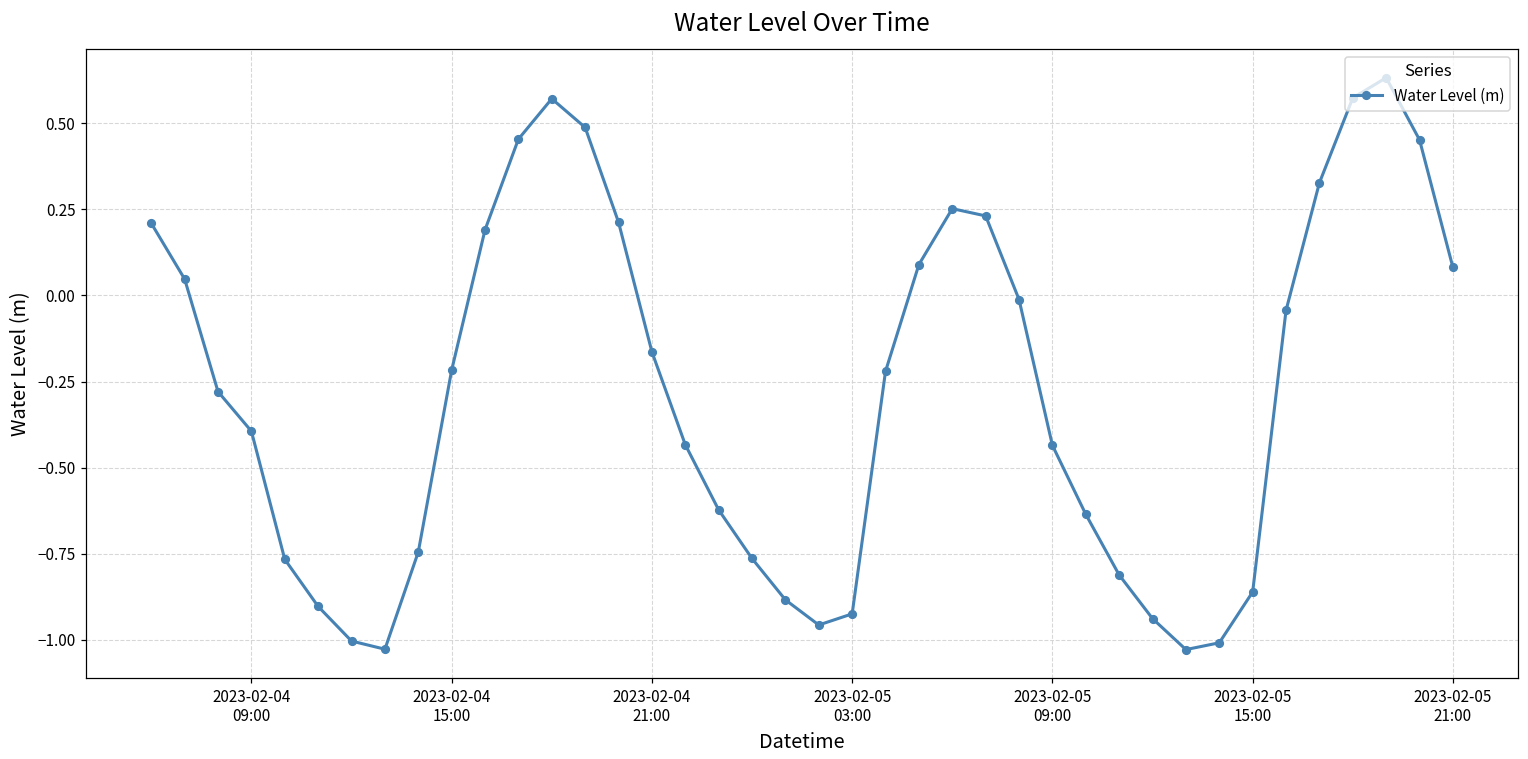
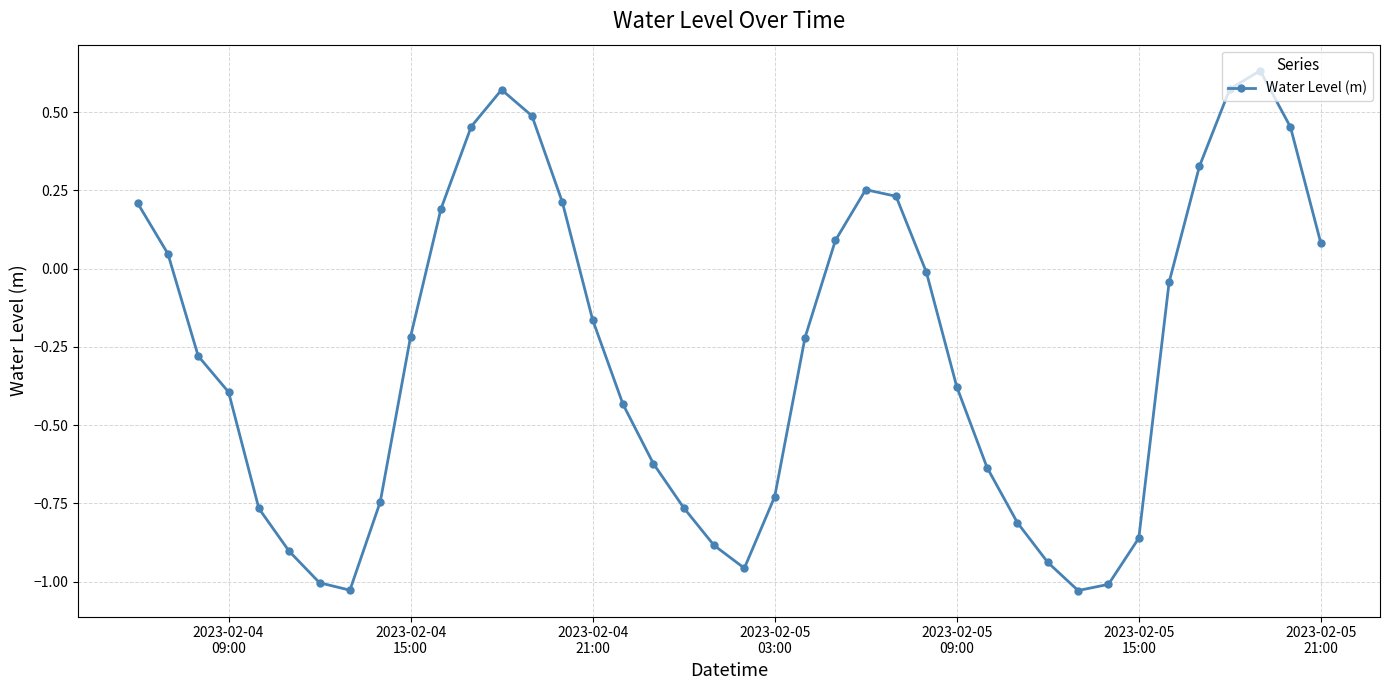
2023-02-05 03:00: -0.92 -> -0.73
2023-02-05 09:00: -0.44 -> -0.38
